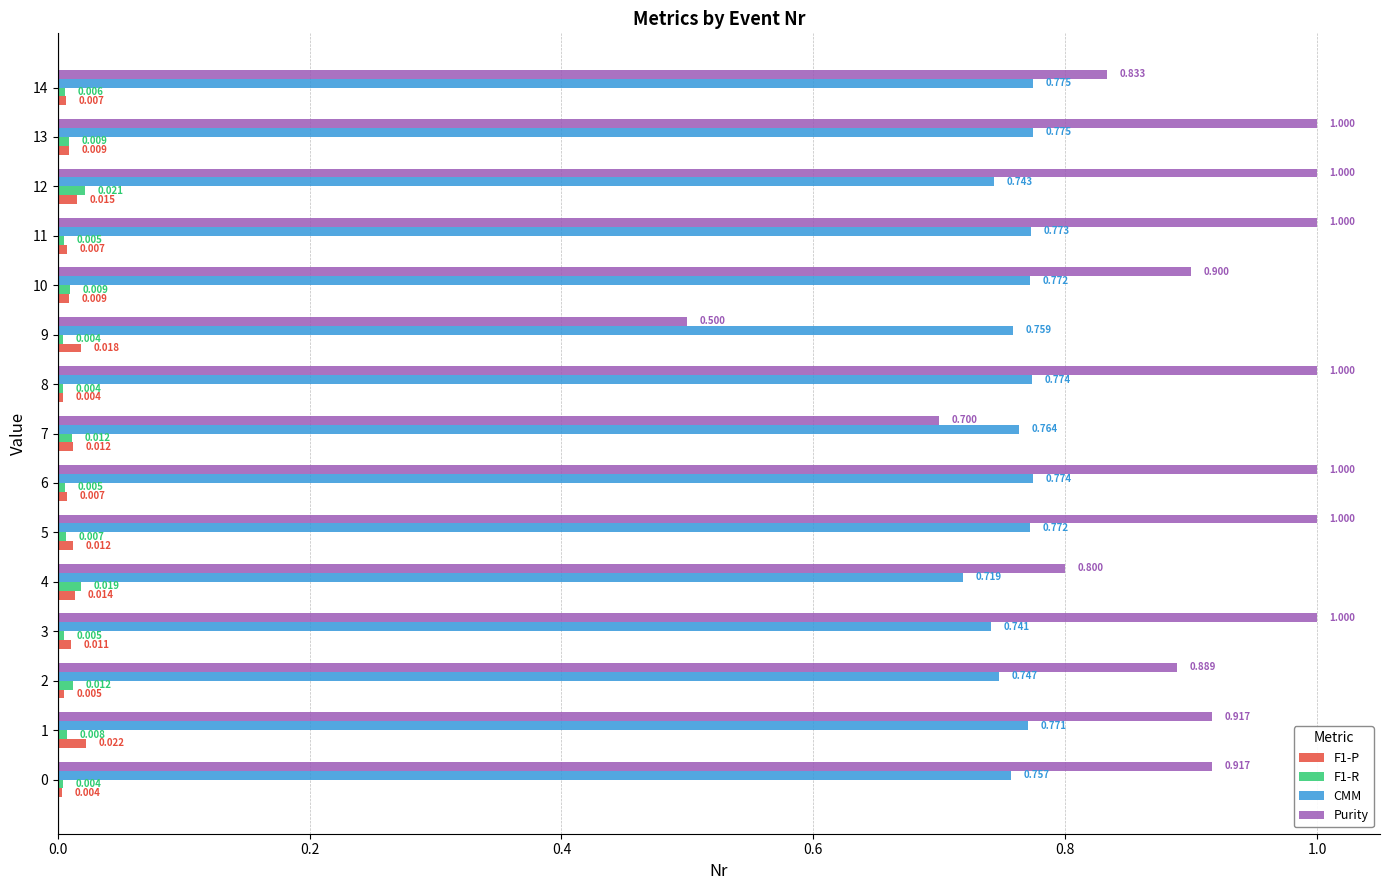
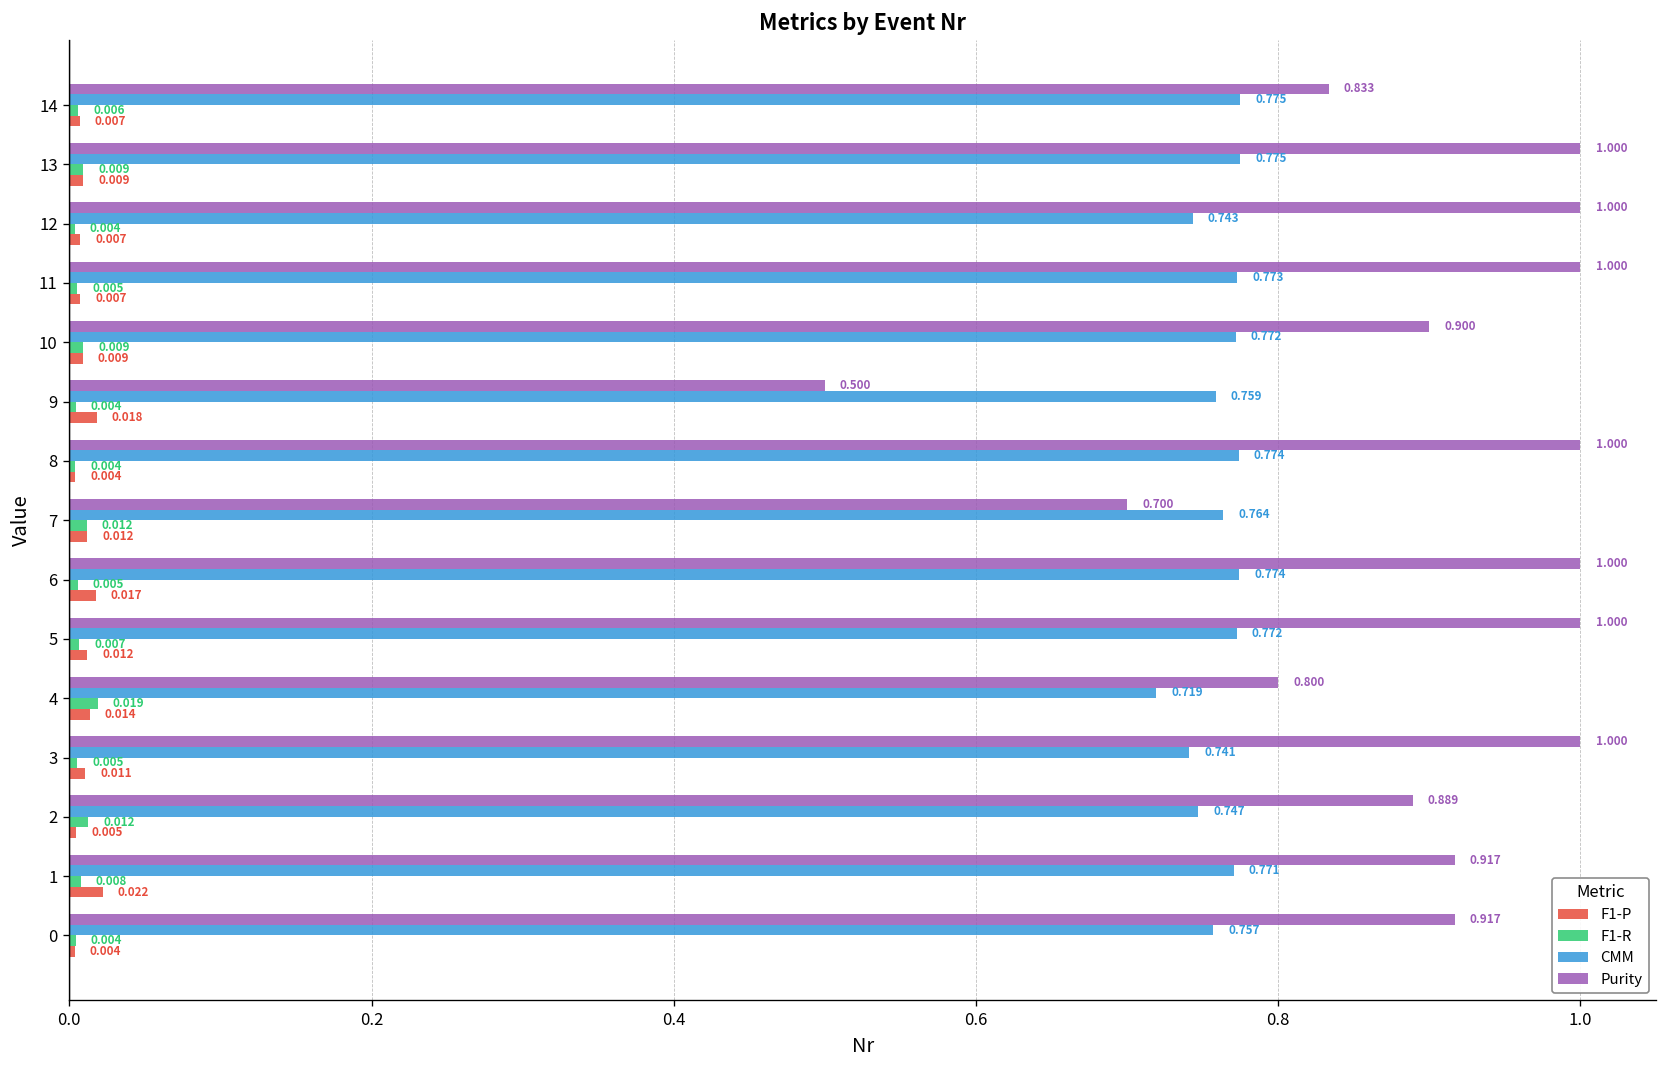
F1-R, 12: 0.021 -> 0.004
F1-P, 12: 0.015 -> 0.007
F1-P, 6: 0.007 -> 0.017
